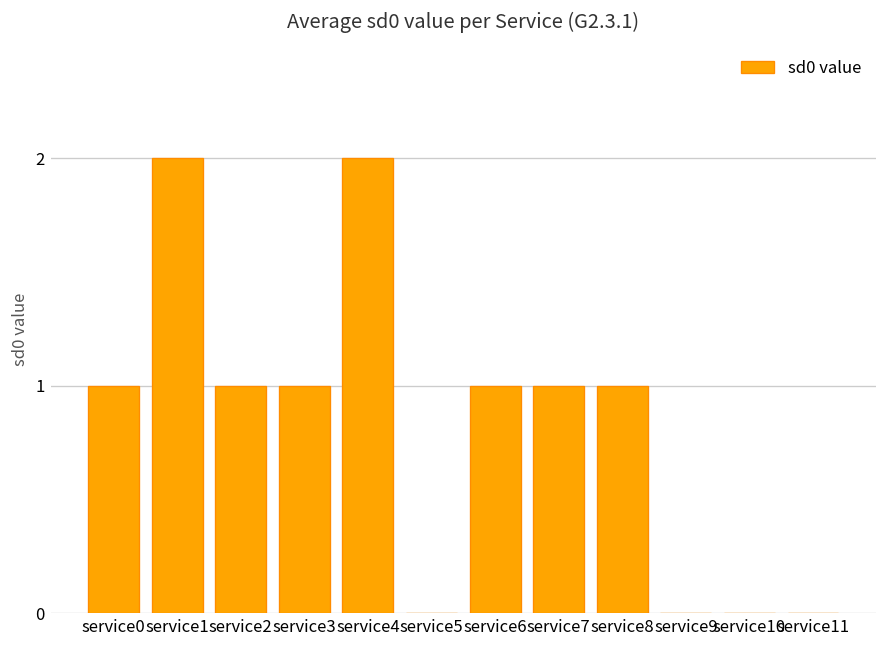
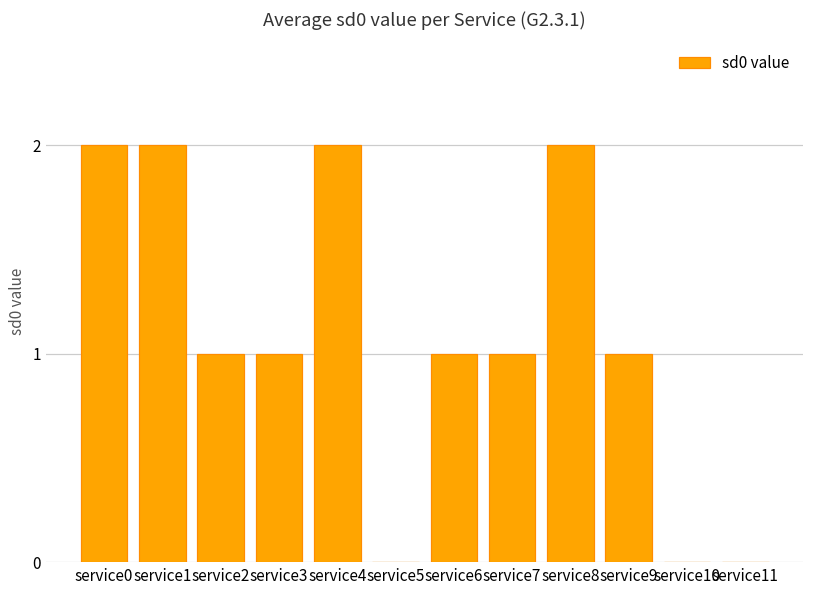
service0: 1 -> 2
service8: 1 -> 2
service9: 0 -> 1
